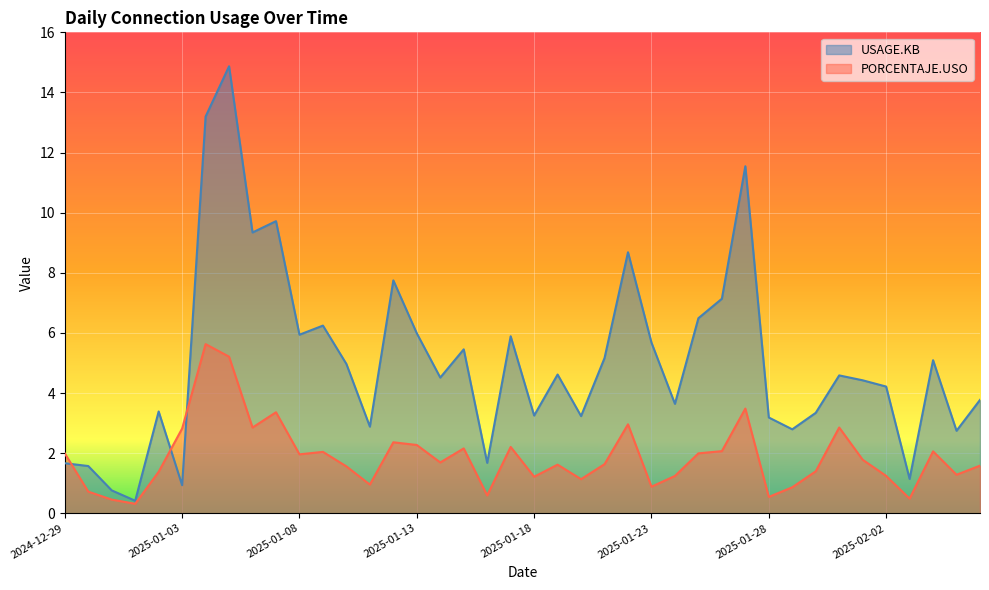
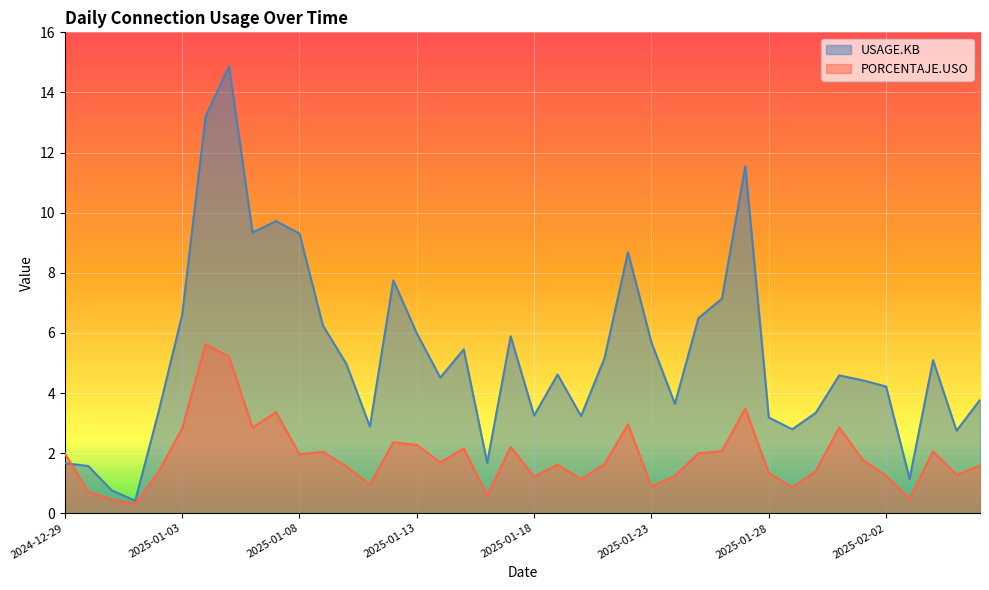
USAGE.KB, 2025-01-03: 0.9 -> 6.6
USAGE.KB, 2025-01-08: 5.9 -> 9.3
PORCENTAJE.USO, 2025-01-28: 0.5 -> 1.3
